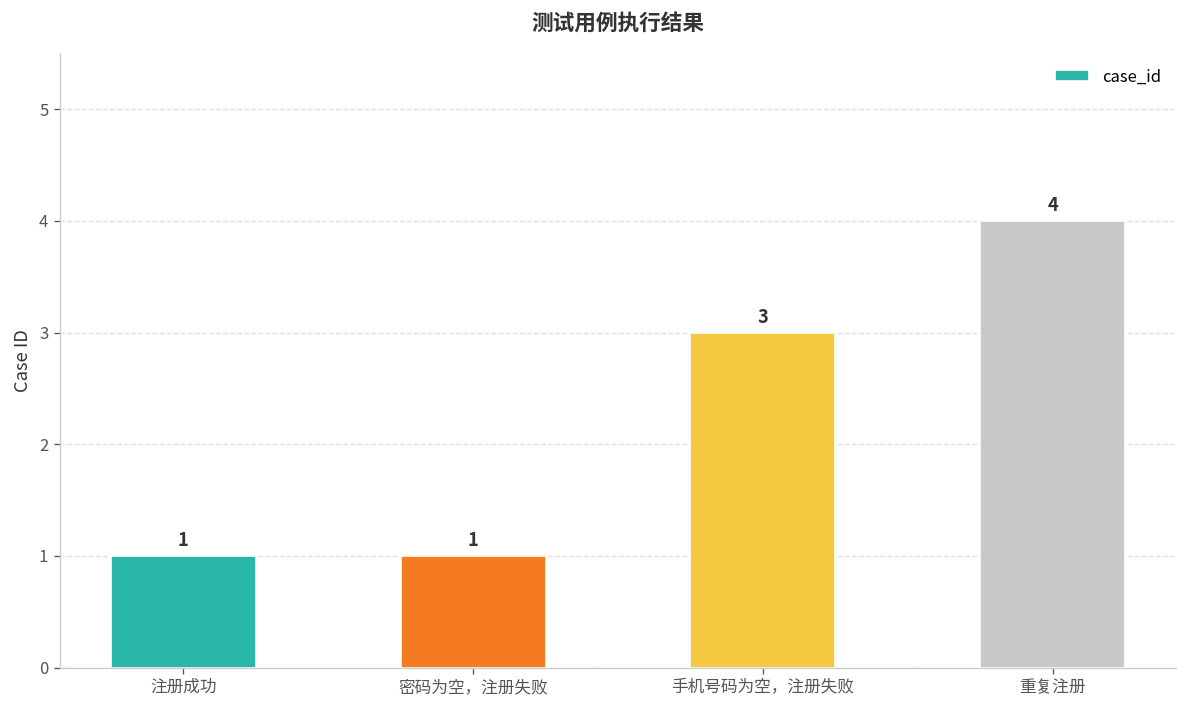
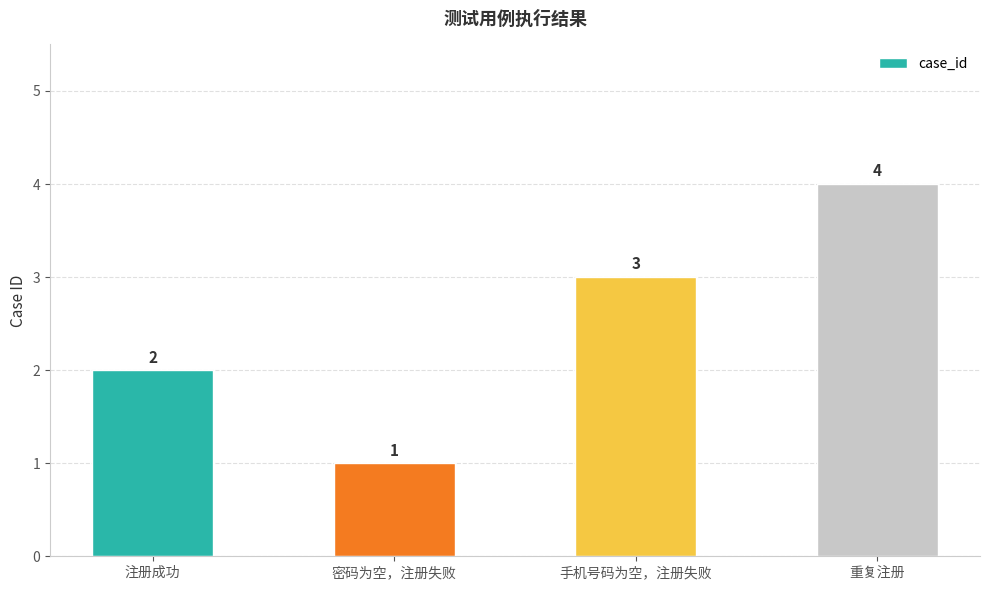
注册成功: 1 -> 2
